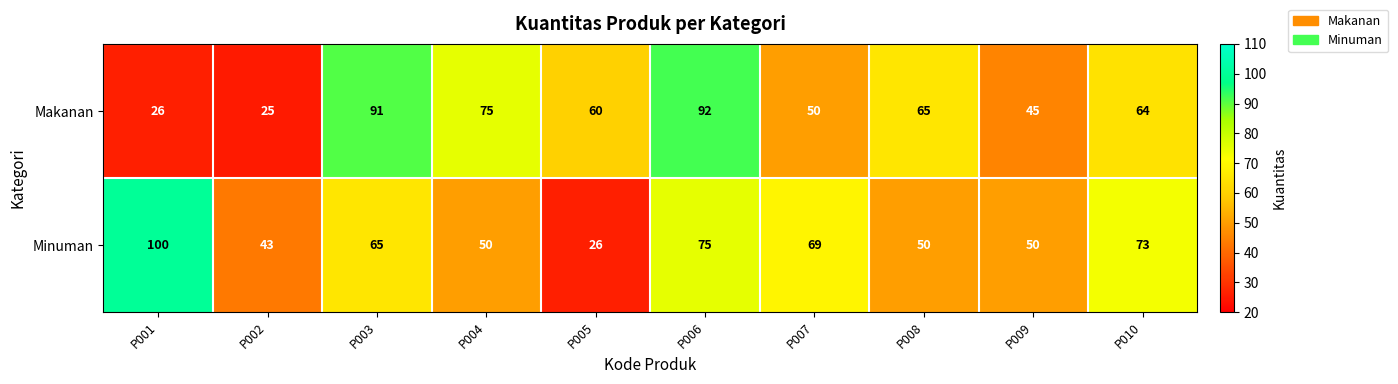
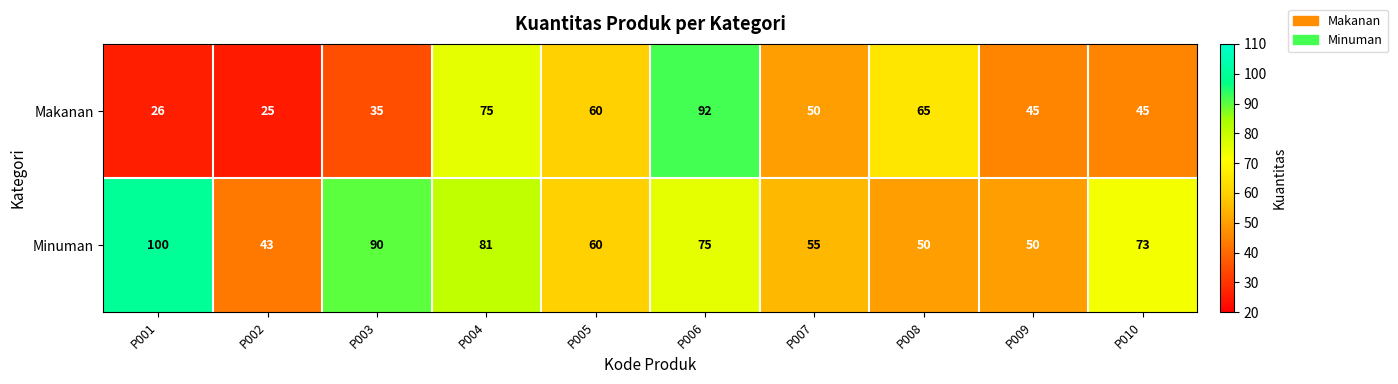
Makanan, P003: 91 -> 35
Makanan, P010: 64 -> 45
Minuman, P003: 65 -> 90
Minuman, P004: 50 -> 81
Minuman, P005: 26 -> 60
Minuman, P007: 69 -> 55
